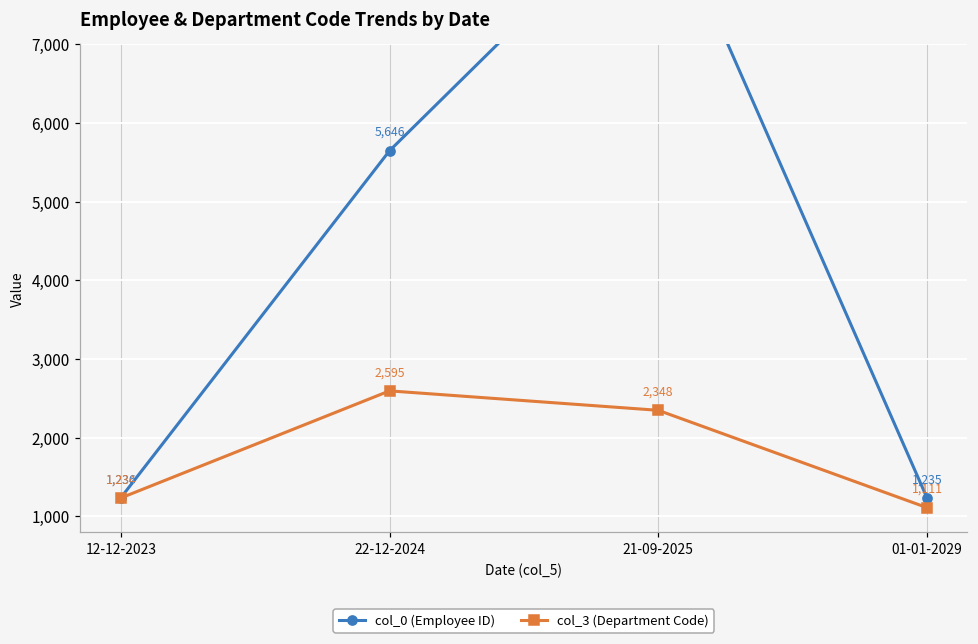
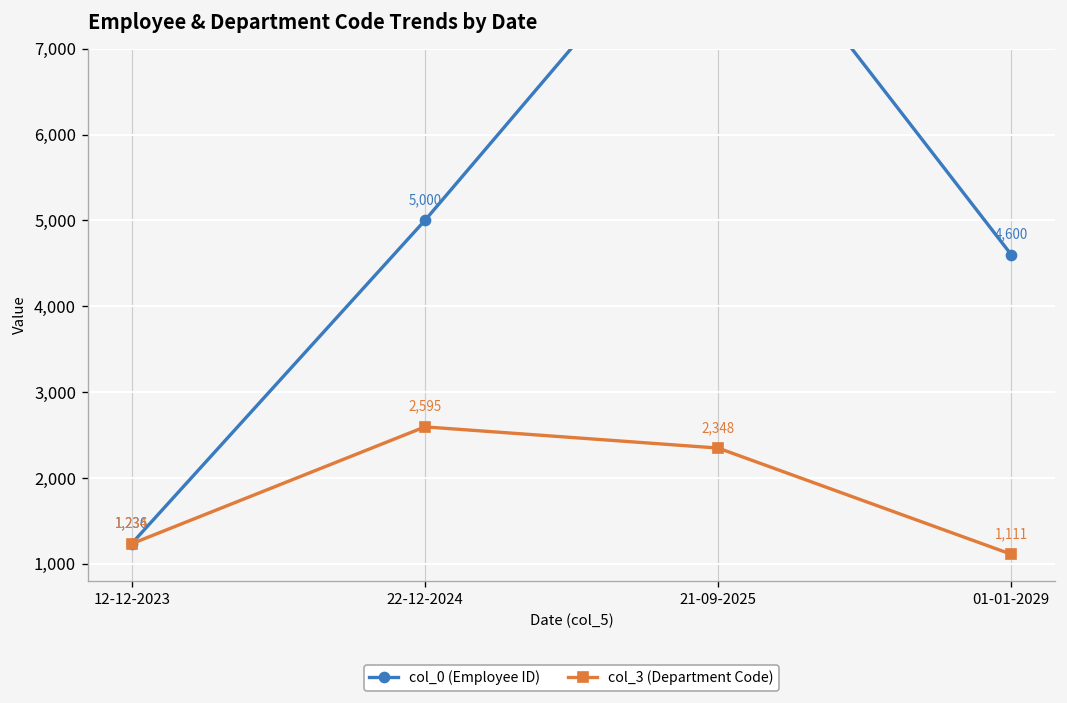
col_0 (Employee ID), 22-12-2024: 5,646 -> 5,000
col_0 (Employee ID), 01-01-2029: 1,235 -> 4,600
